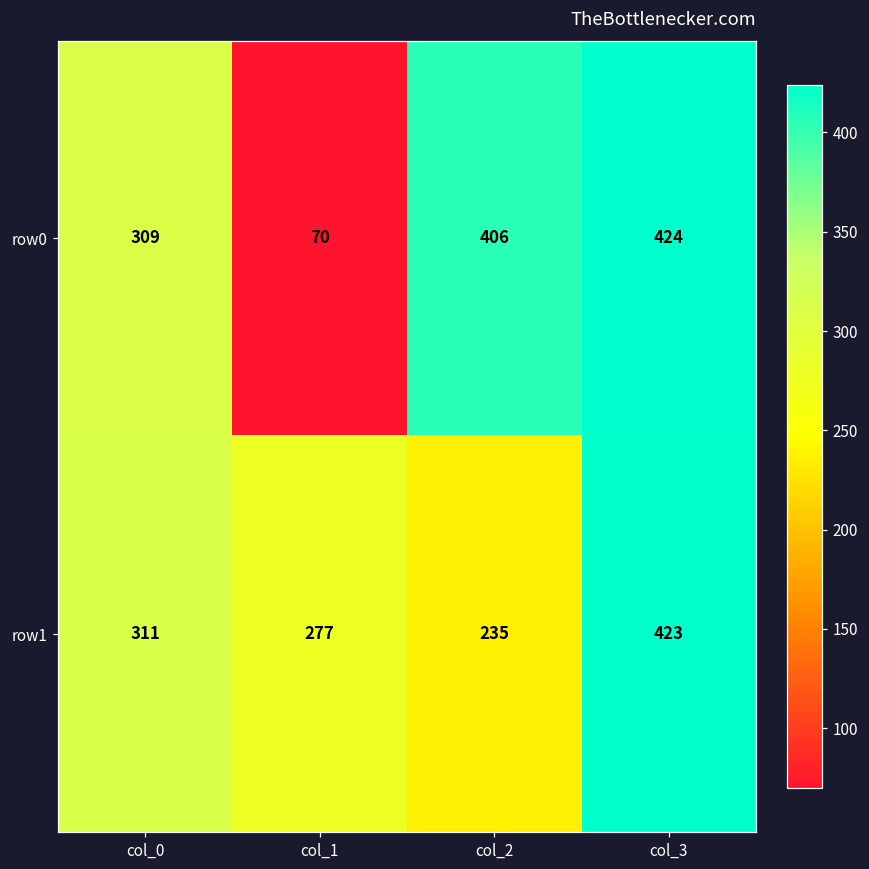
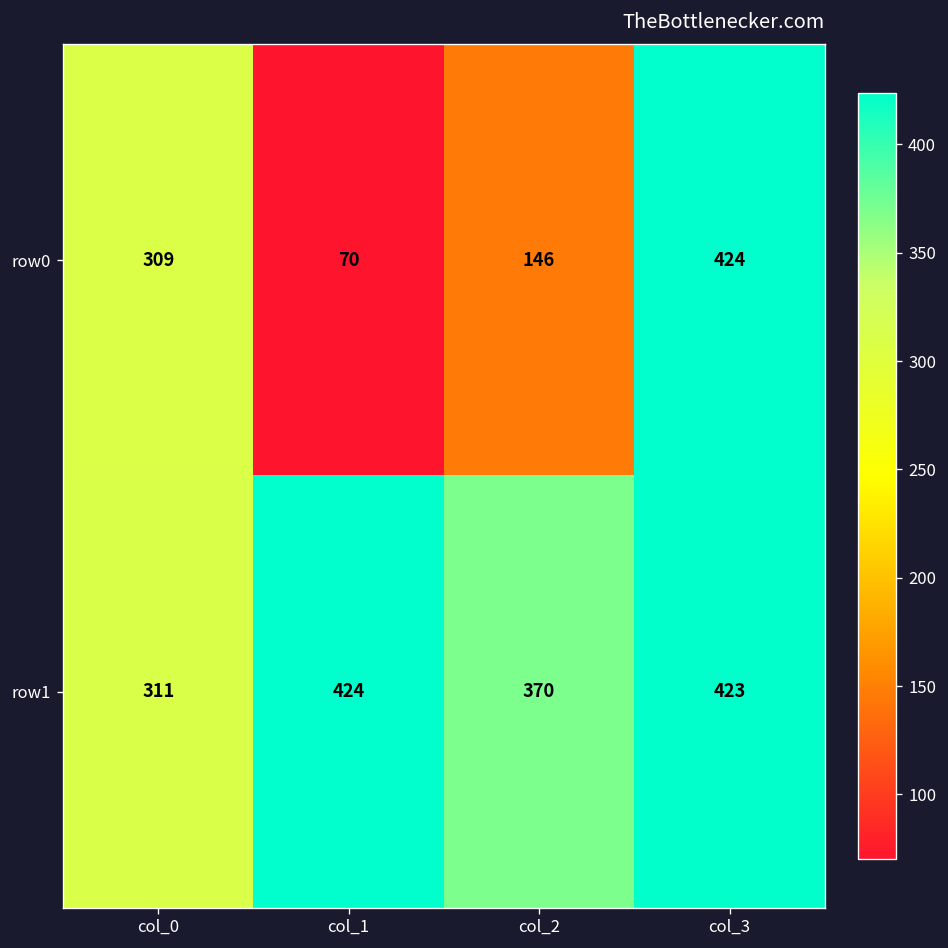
row0, col_2: 406 -> 146
row1, col_1: 277 -> 424
row1, col_2: 235 -> 370
